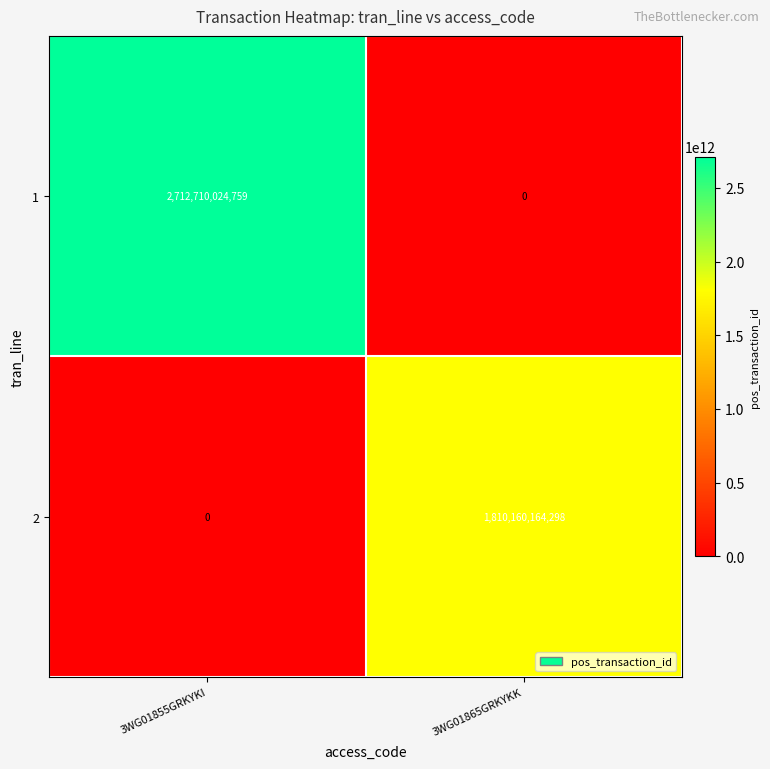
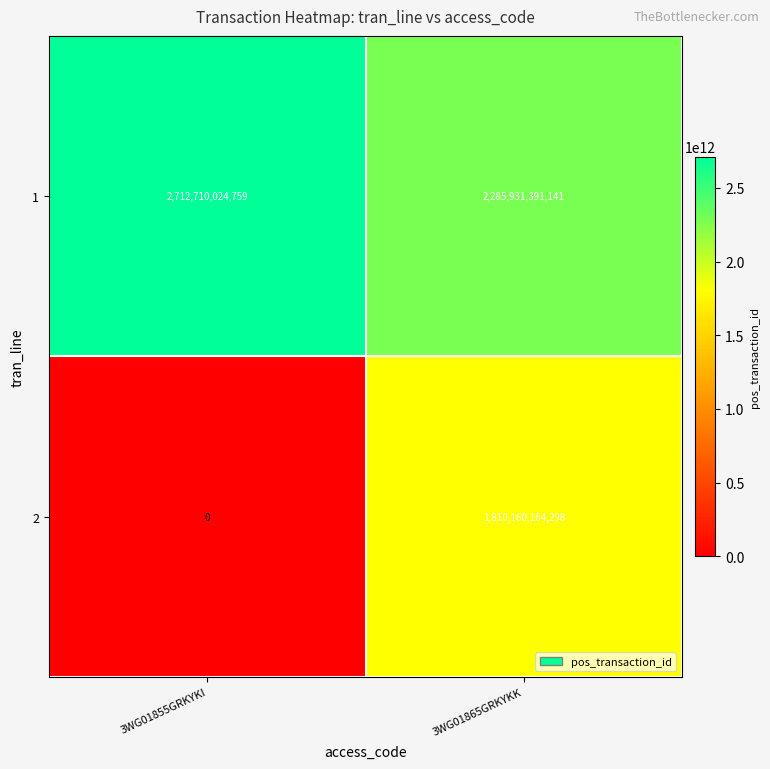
1, 3WG01865GRKYKK: 0 -> 2,285,931,391,141
